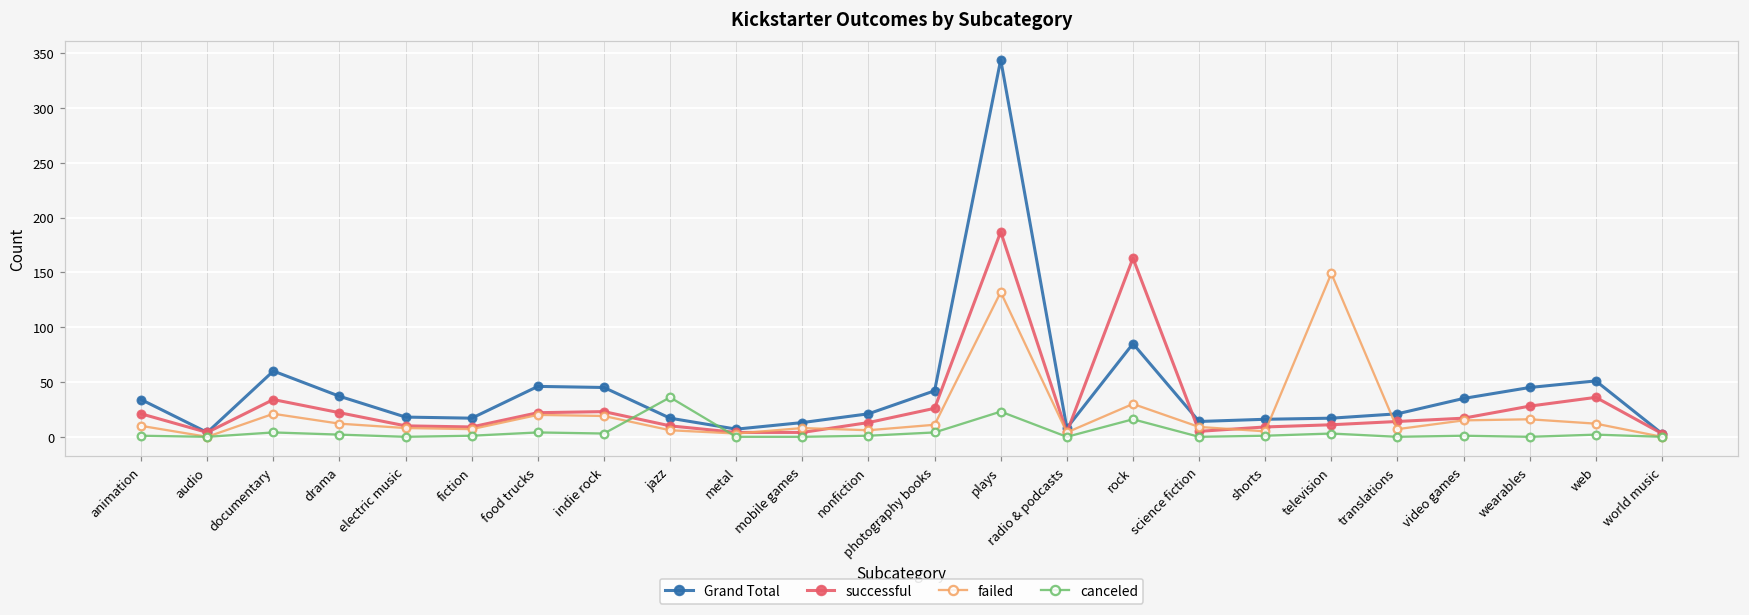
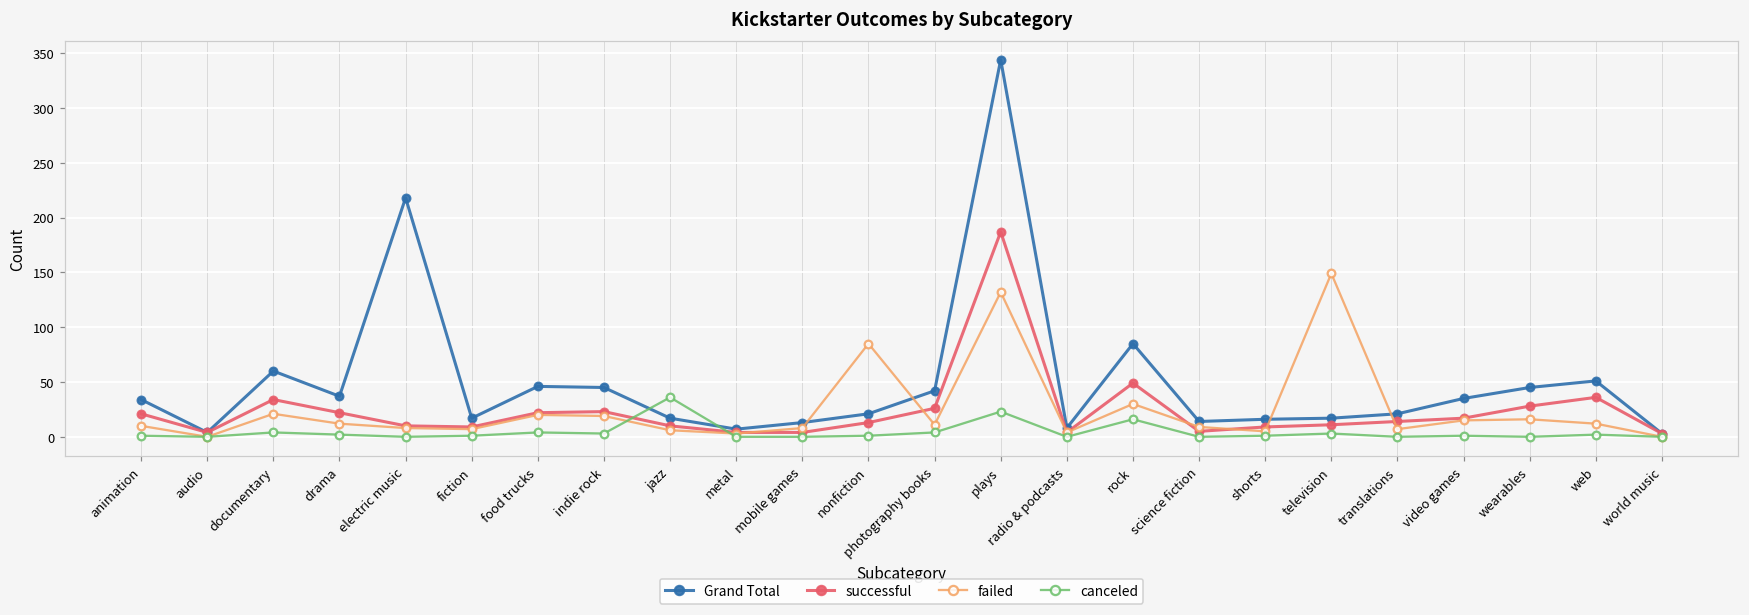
Grand Total, electric music: 20 -> 220
failed, nonfiction: 10 -> 90
successful, rock: 160 -> 50
